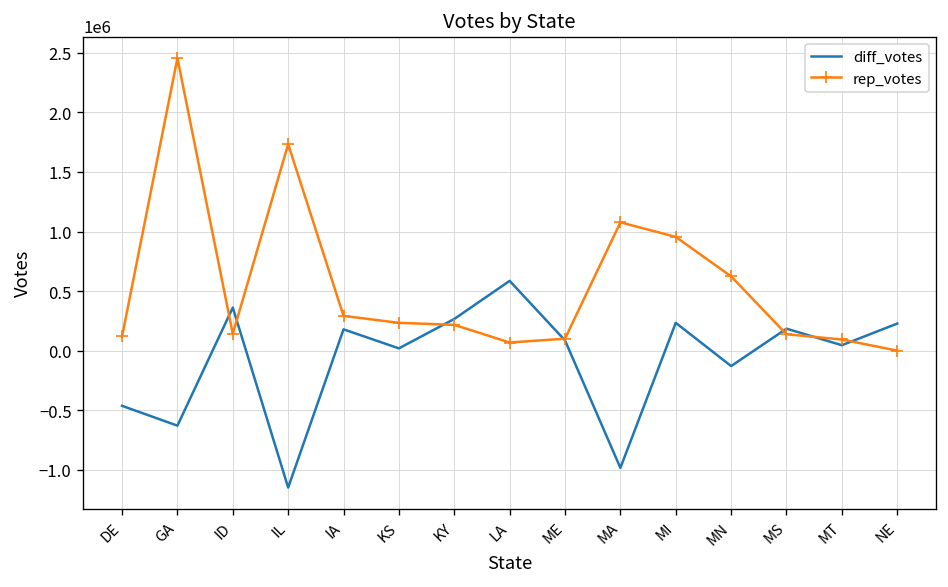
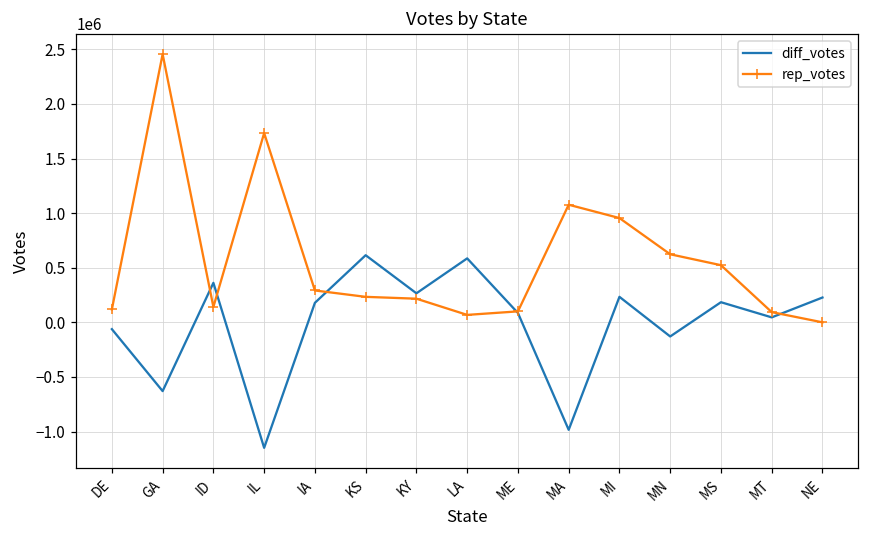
diff_votes, DE: -500000 -> -100000
diff_votes, KS: 0 -> 600000
rep_votes, MS: 100000 -> 500000
